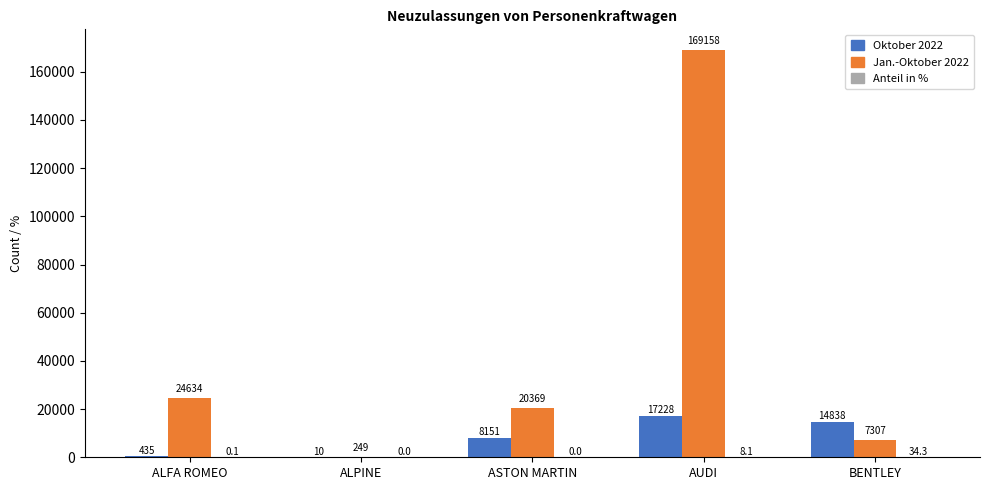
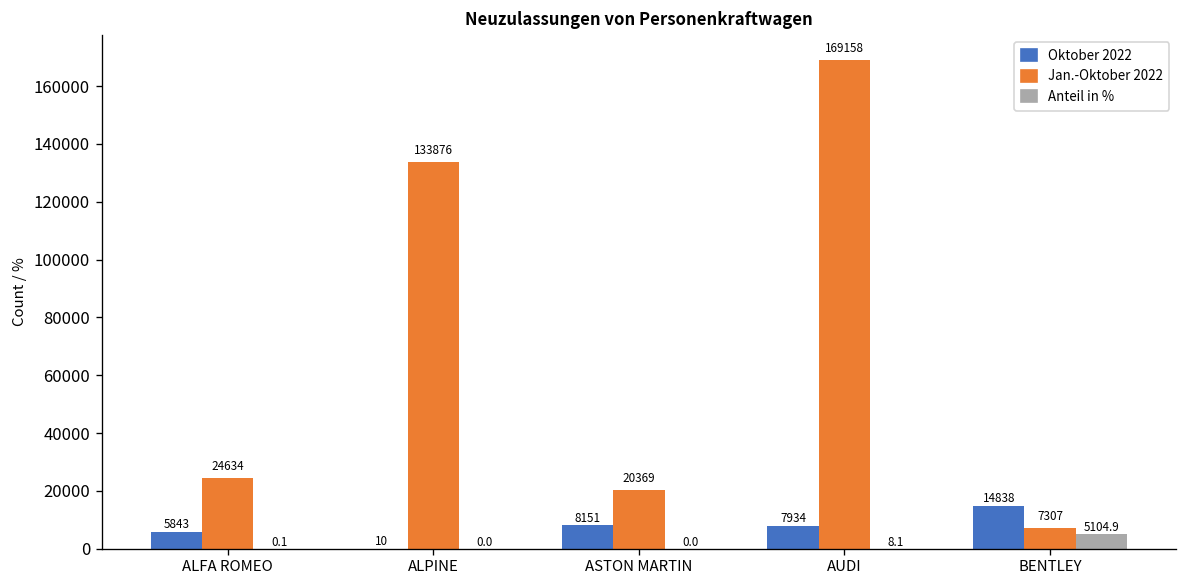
Oktober 2022, ALFA ROMEO: 435 -> 5843
Jan.-Oktober 2022, ALPINE: 249 -> 133876
Oktober 2022, AUDI: 17228 -> 7934
Anteil in %, BENTLEY: 34.3 -> 5104.9
